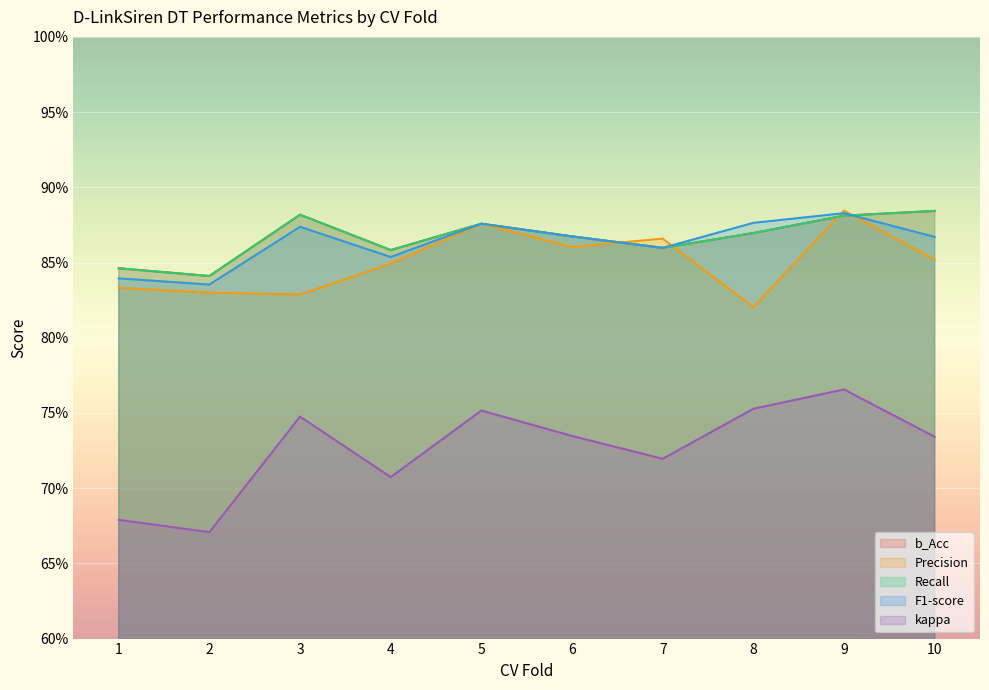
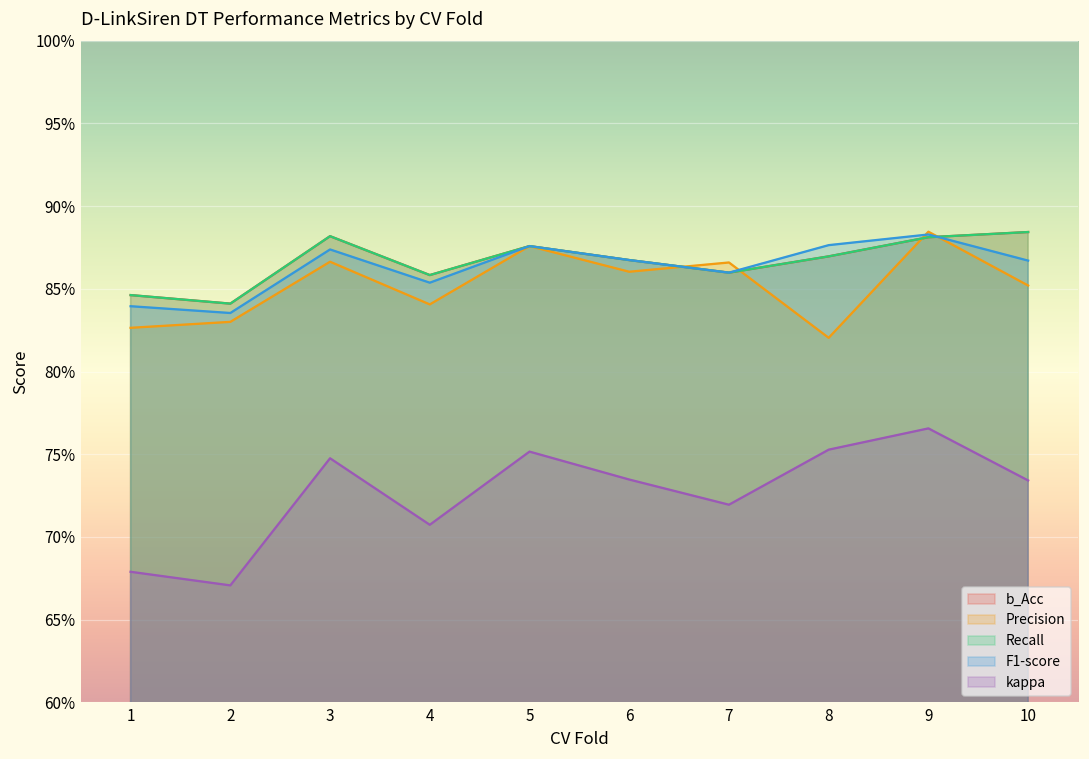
Precision, 1: 83.3% -> 82.6%
Precision, 3: 82.9% -> 86.6%
Precision, 4: 84.9% -> 84.1%
